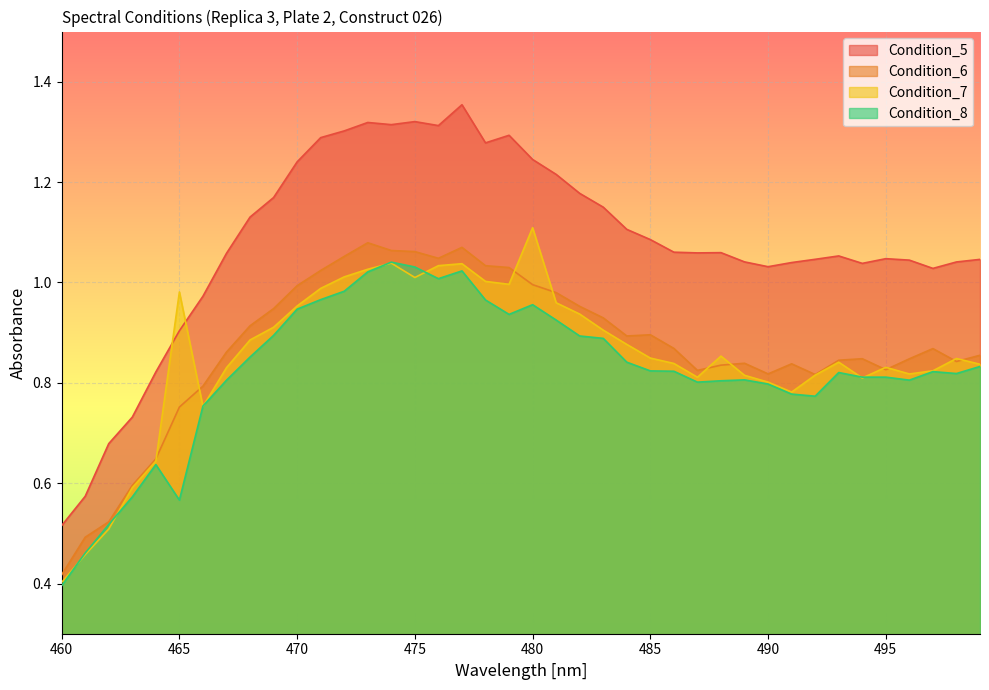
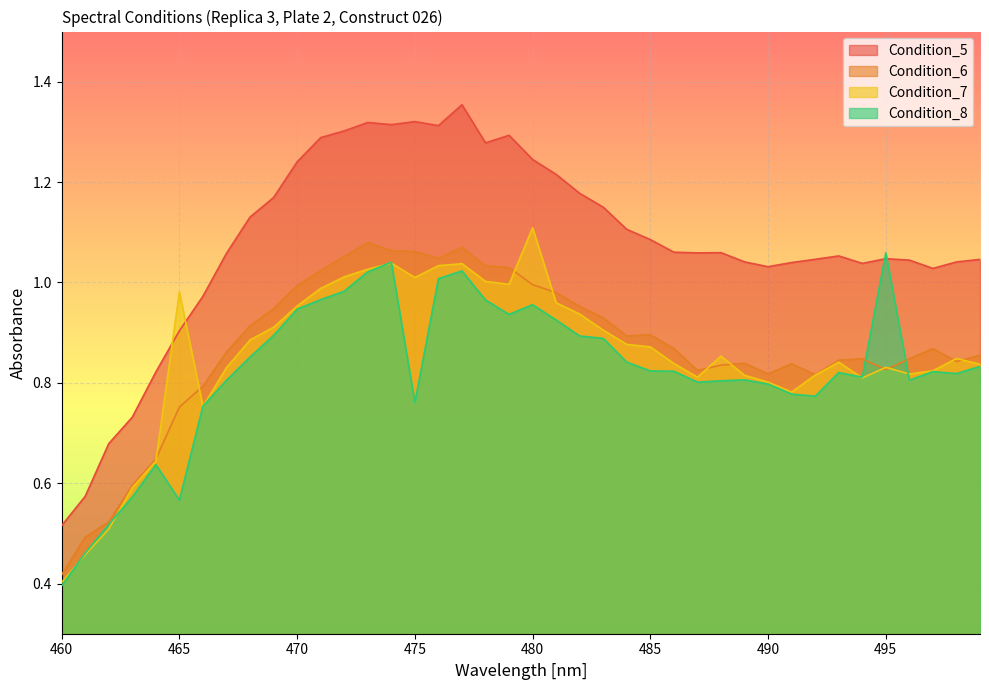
Condition_8, 475: 1.03 -> 0.76
Condition_7, 485: 0.85 -> 0.87
Condition_8, 495: 0.81 -> 1.06
